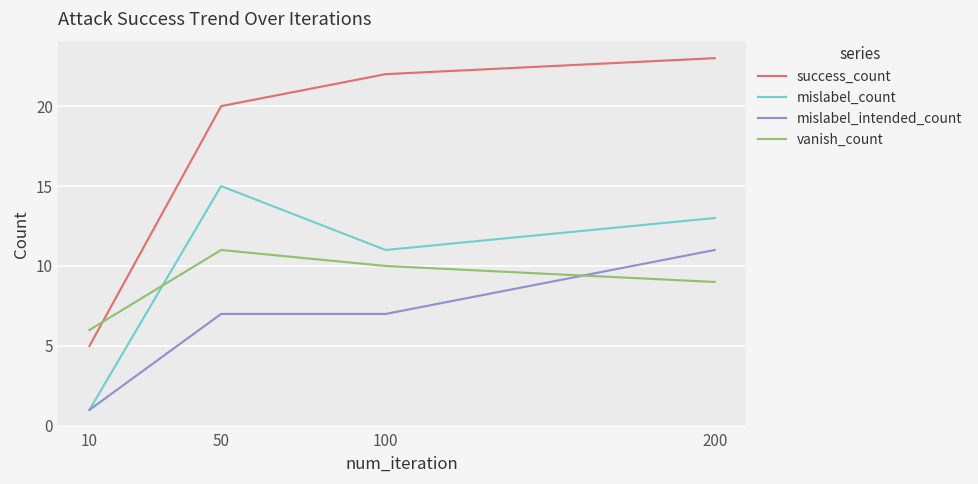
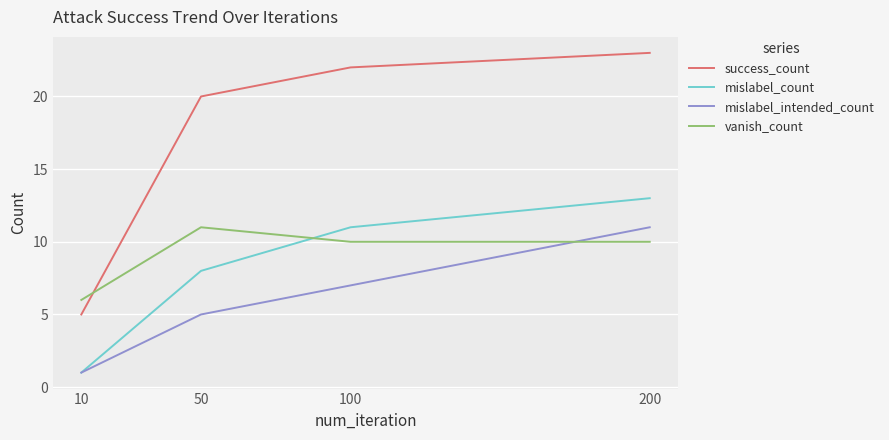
mislabel_count, 50: 15 -> 8
mislabel_intended_count, 50: 7 -> 5
vanish_count, 200: 9 -> 10
